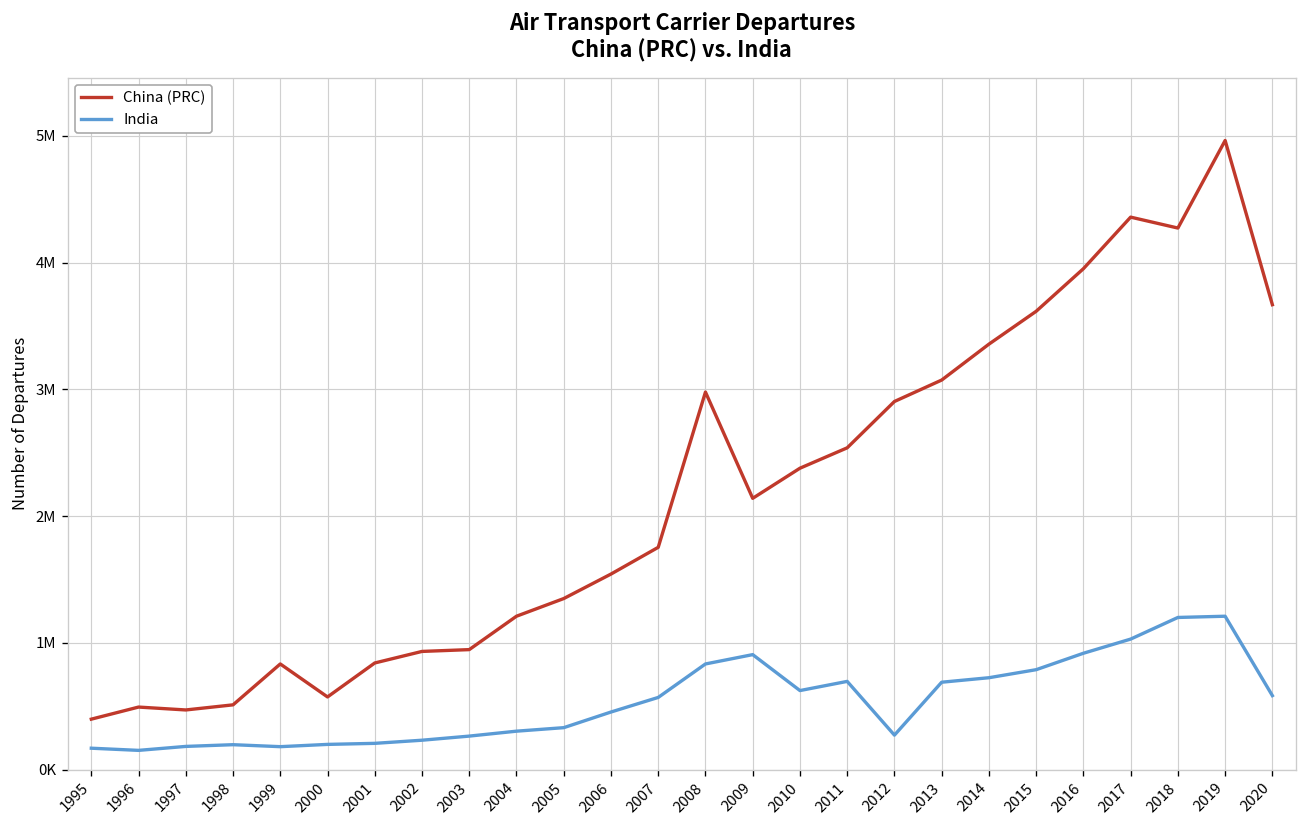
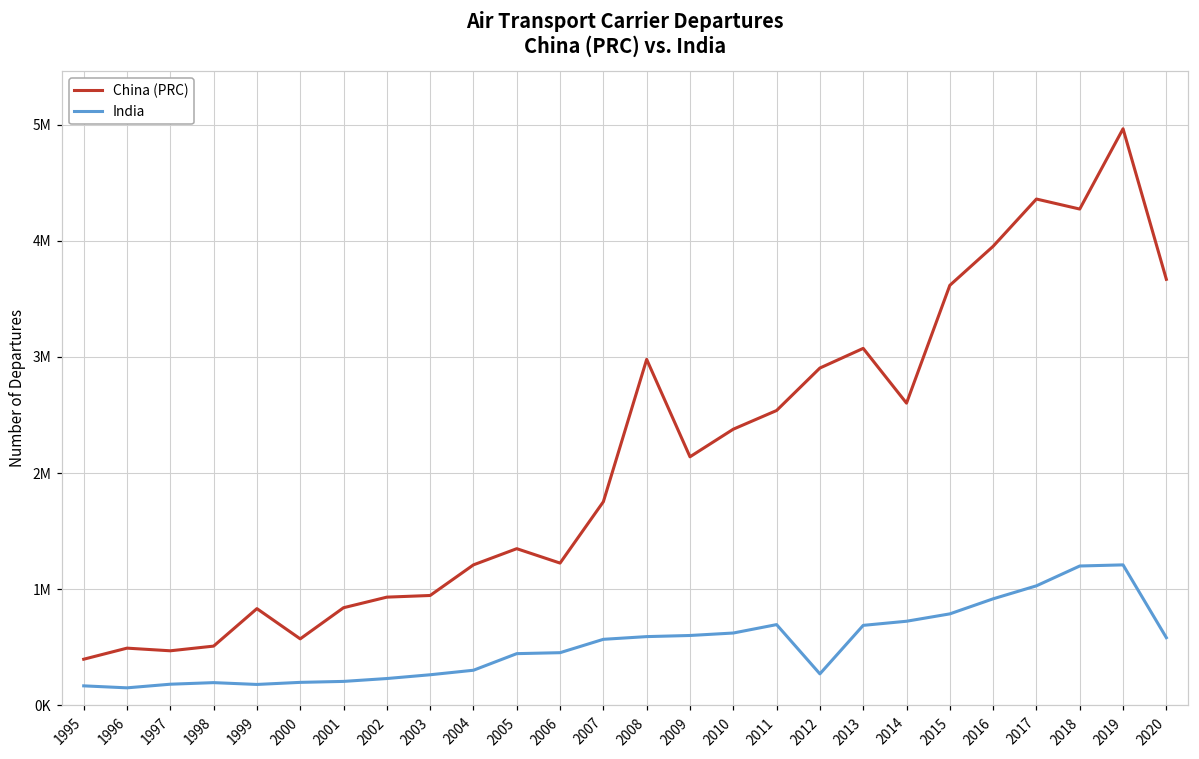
India, 2005: 330000 -> 450000
China (PRC), 2006: 1540000 -> 1230000
India, 2008: 830000 -> 590000
India, 2009: 910000 -> 600000
China (PRC), 2014: 3360000 -> 2600000
